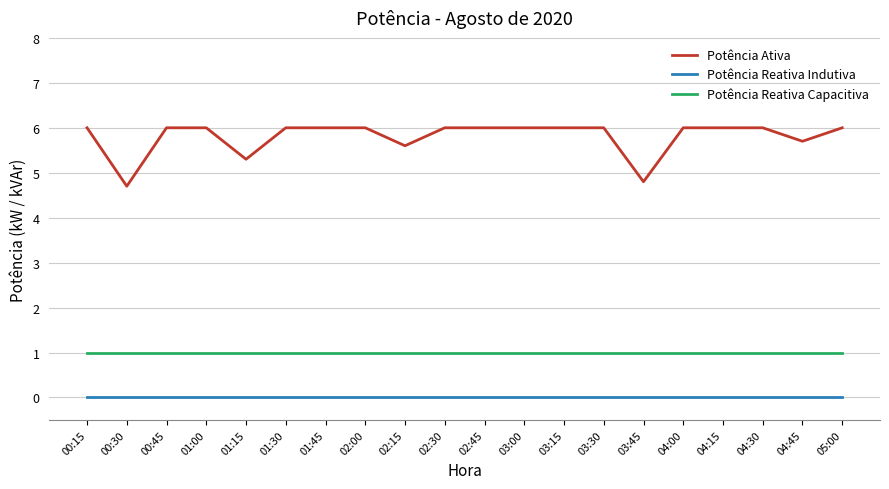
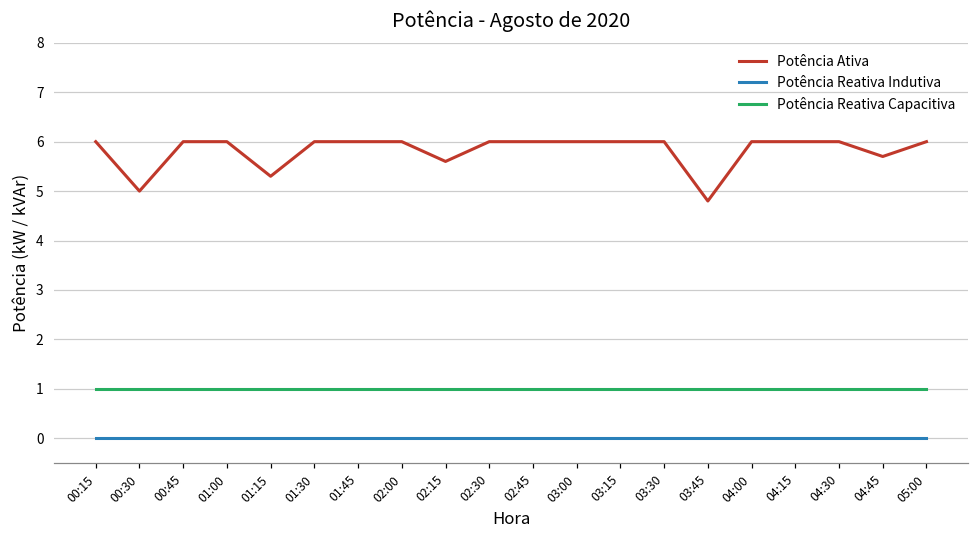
Potência Ativa, 00:30: 4.7 -> 5.0
